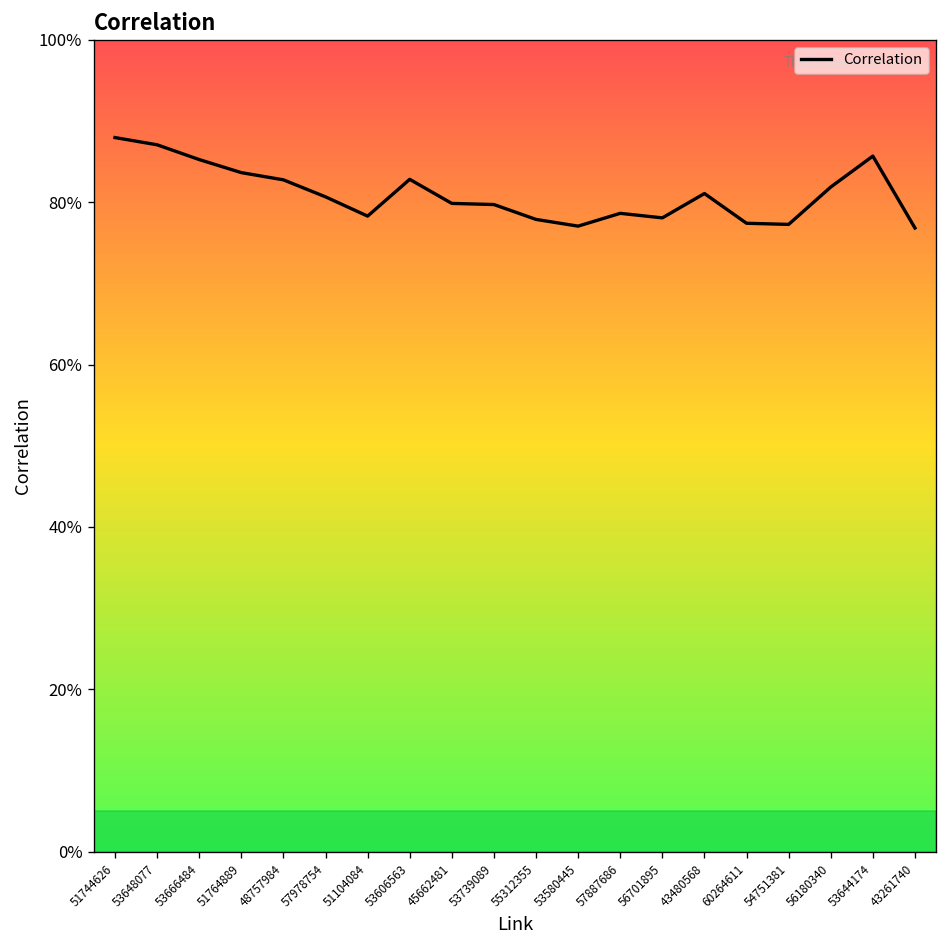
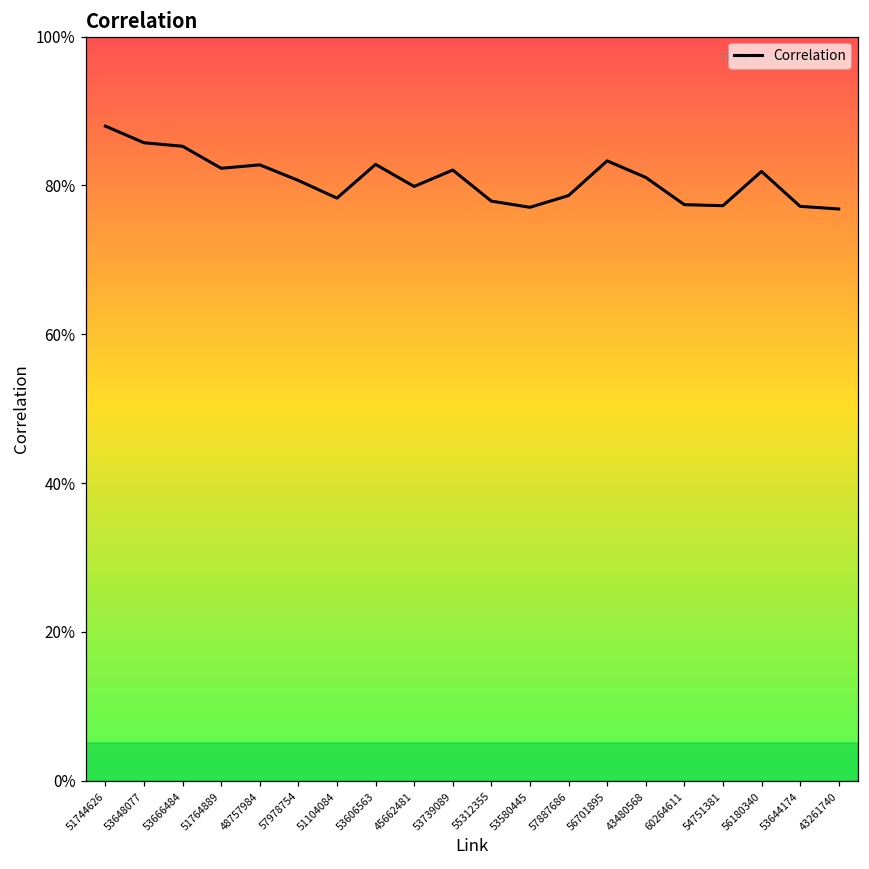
53648077: 87% -> 86%
51764889: 84% -> 82%
53739089: 80% -> 82%
56701895: 78% -> 83%
53644174: 86% -> 77%
